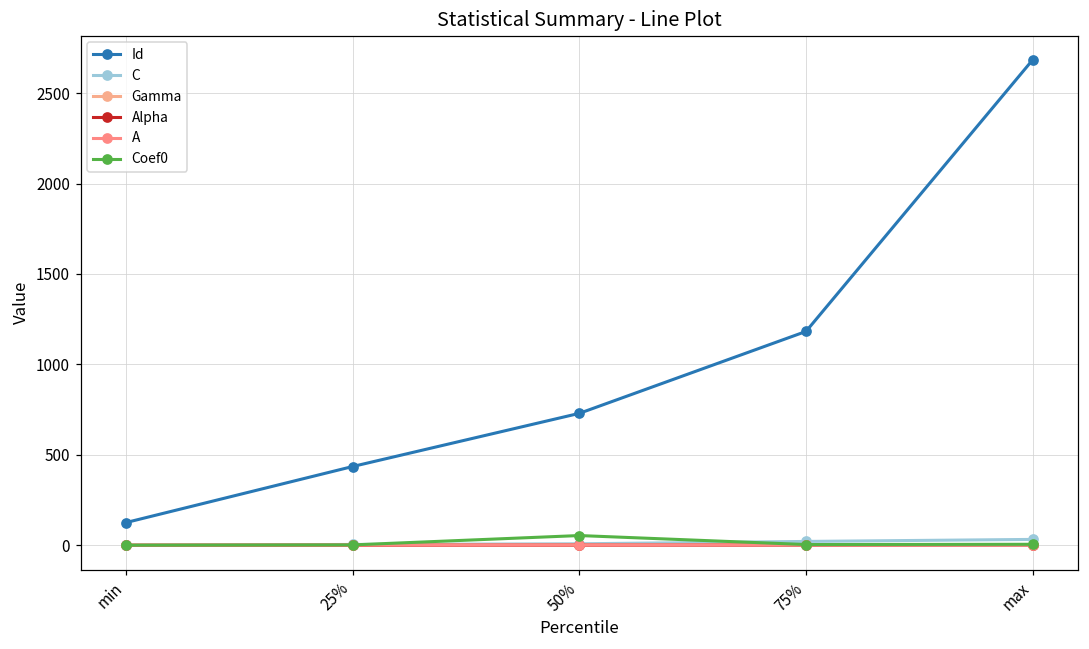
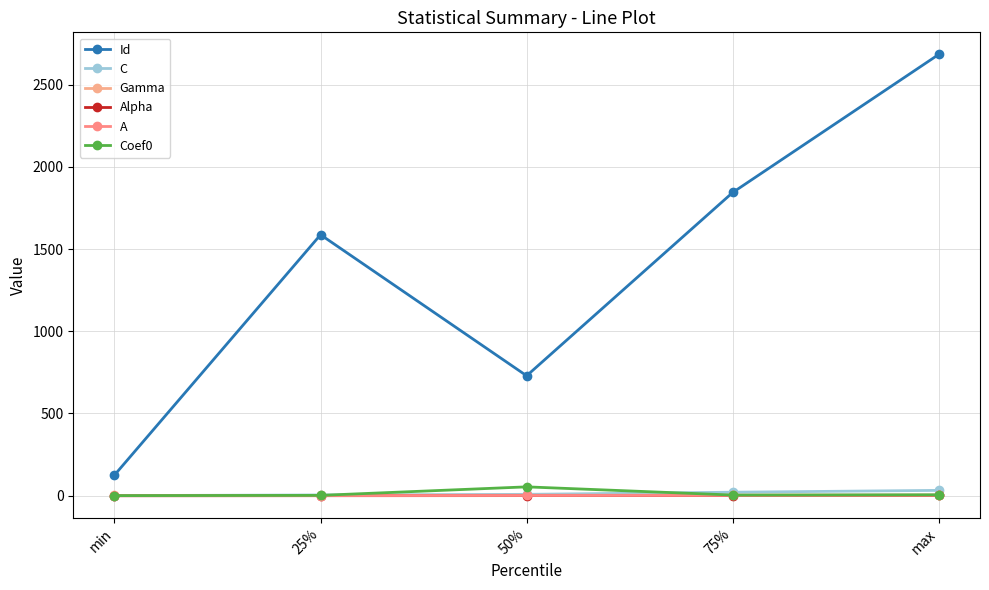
Id, 25%: 440 -> 1590
Id, 75%: 1180 -> 1840
